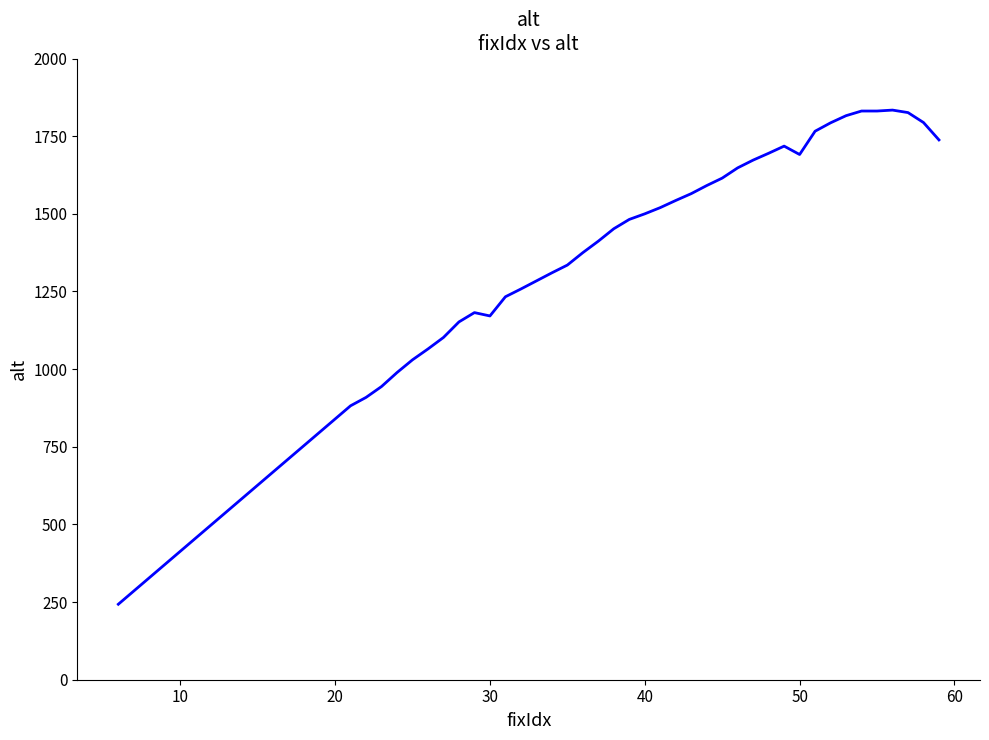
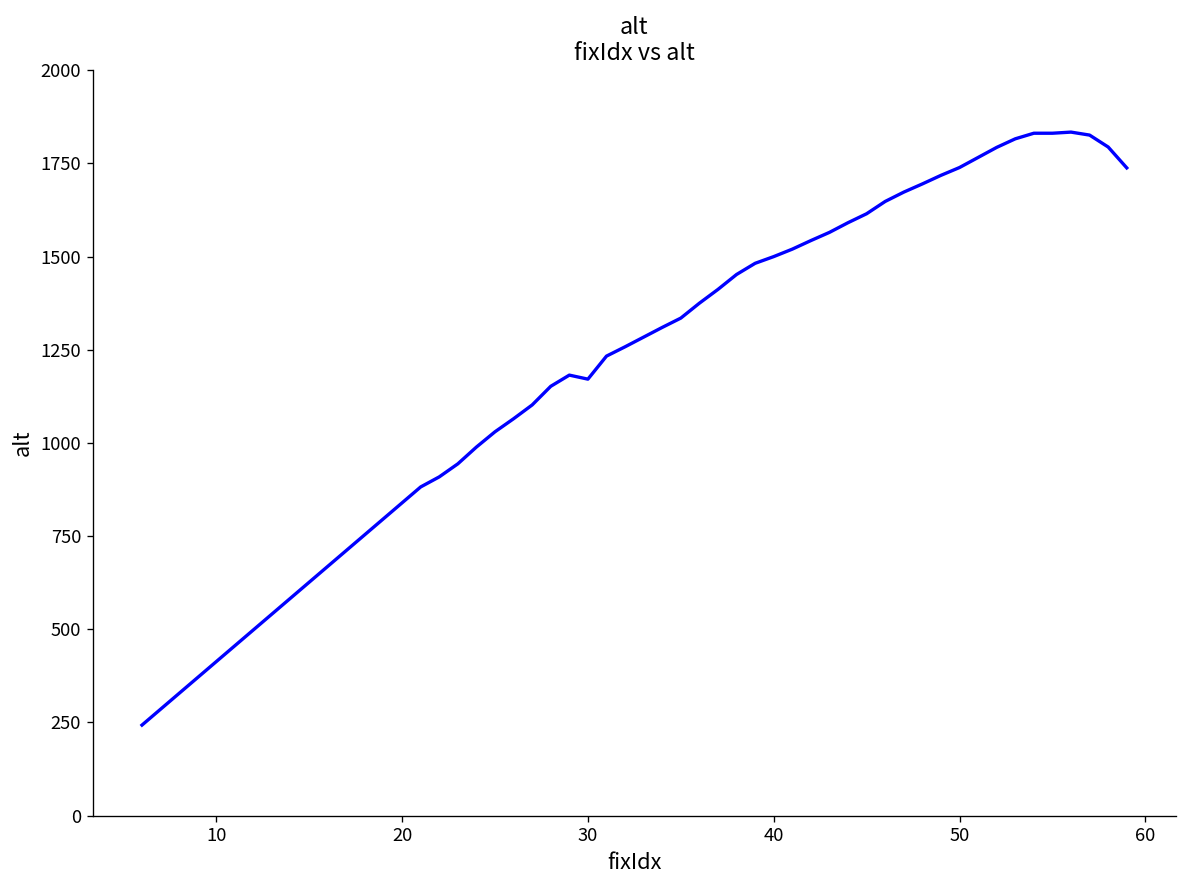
50: 1690 -> 1740
